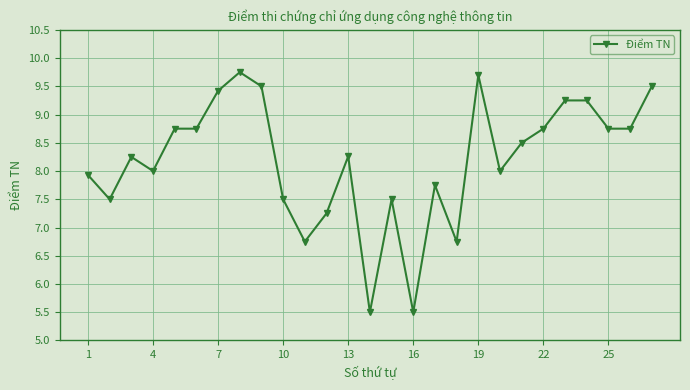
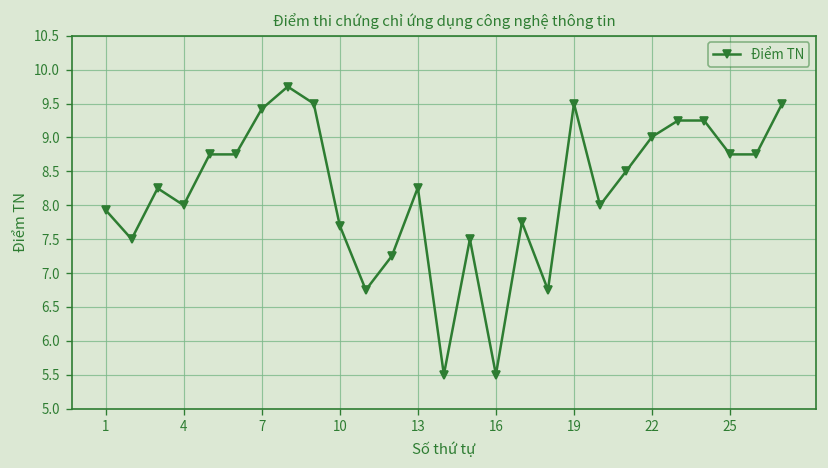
10: 7.5 -> 7.7
19: 9.7 -> 9.5
22: 8.8 -> 9.0
